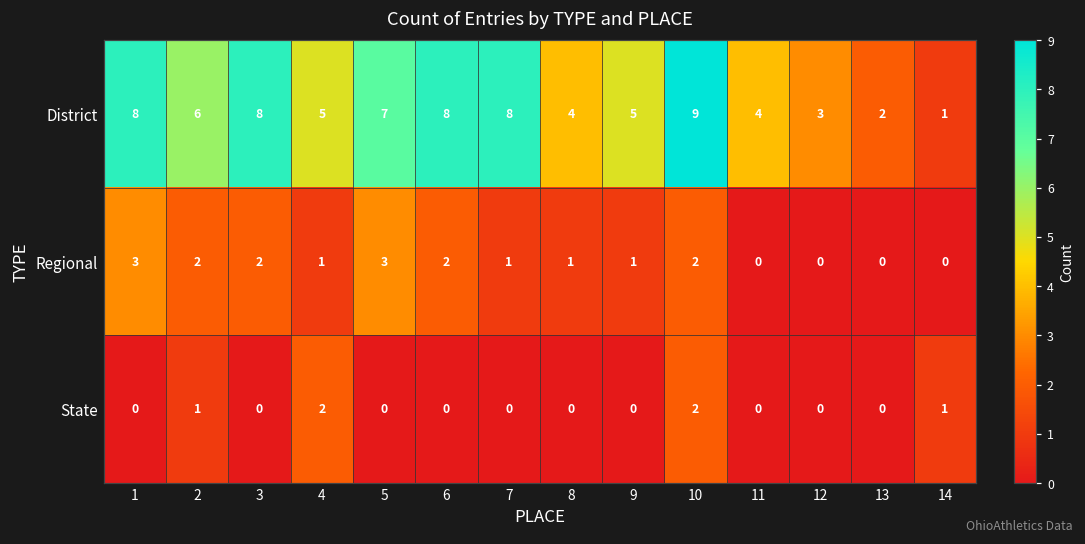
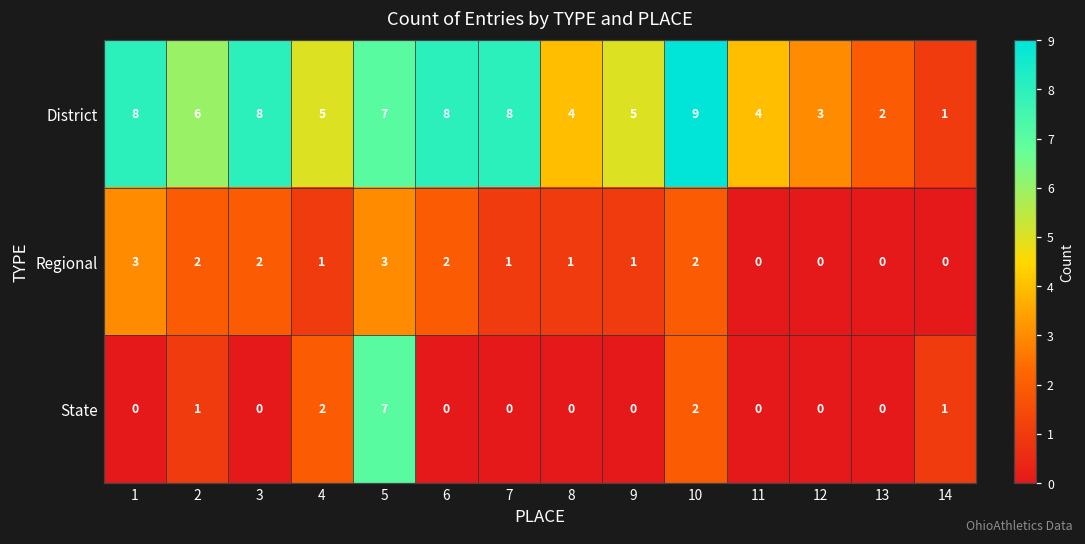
State, 5: 0 -> 7
